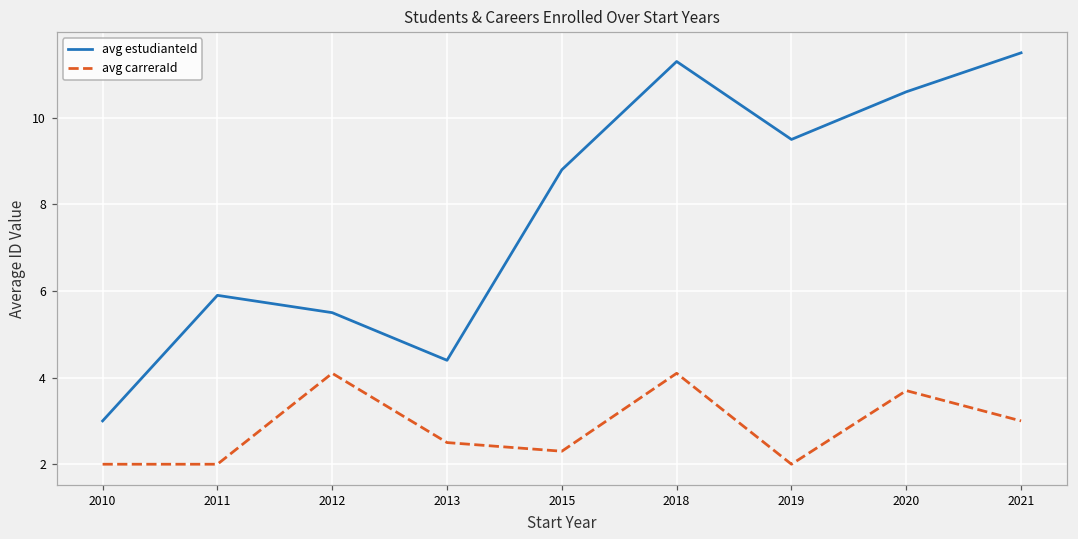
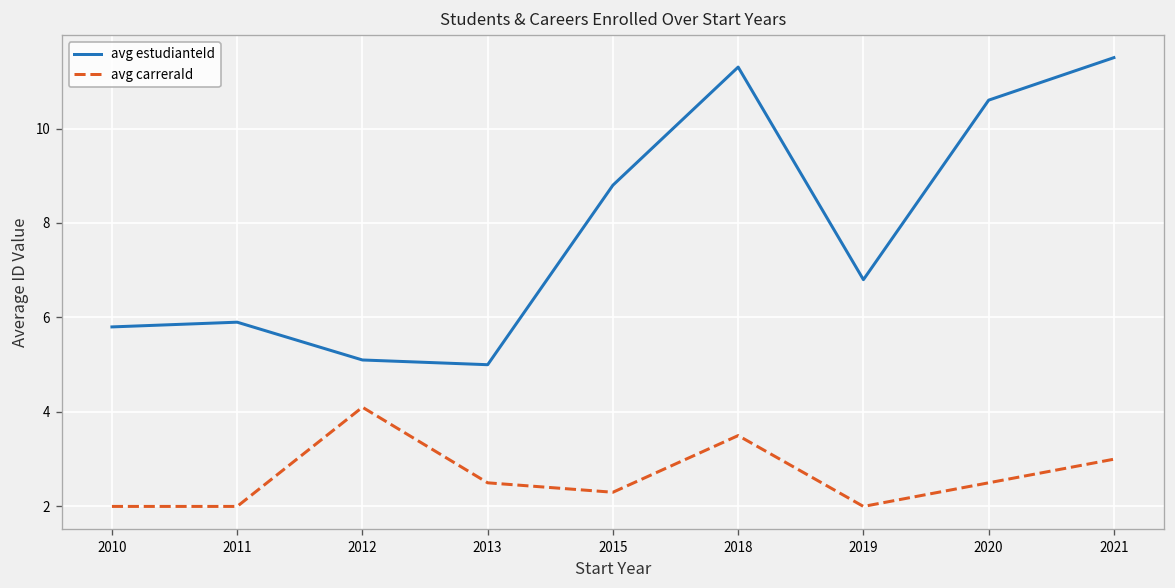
avg estudianteId, 2010: 3.0 -> 5.8
avg estudianteId, 2012: 5.5 -> 5.1
avg estudianteId, 2013: 4.4 -> 5.0
avg carreraId, 2018: 4.1 -> 3.5
avg estudianteId, 2019: 9.5 -> 6.8
avg carreraId, 2020: 3.7 -> 2.5
